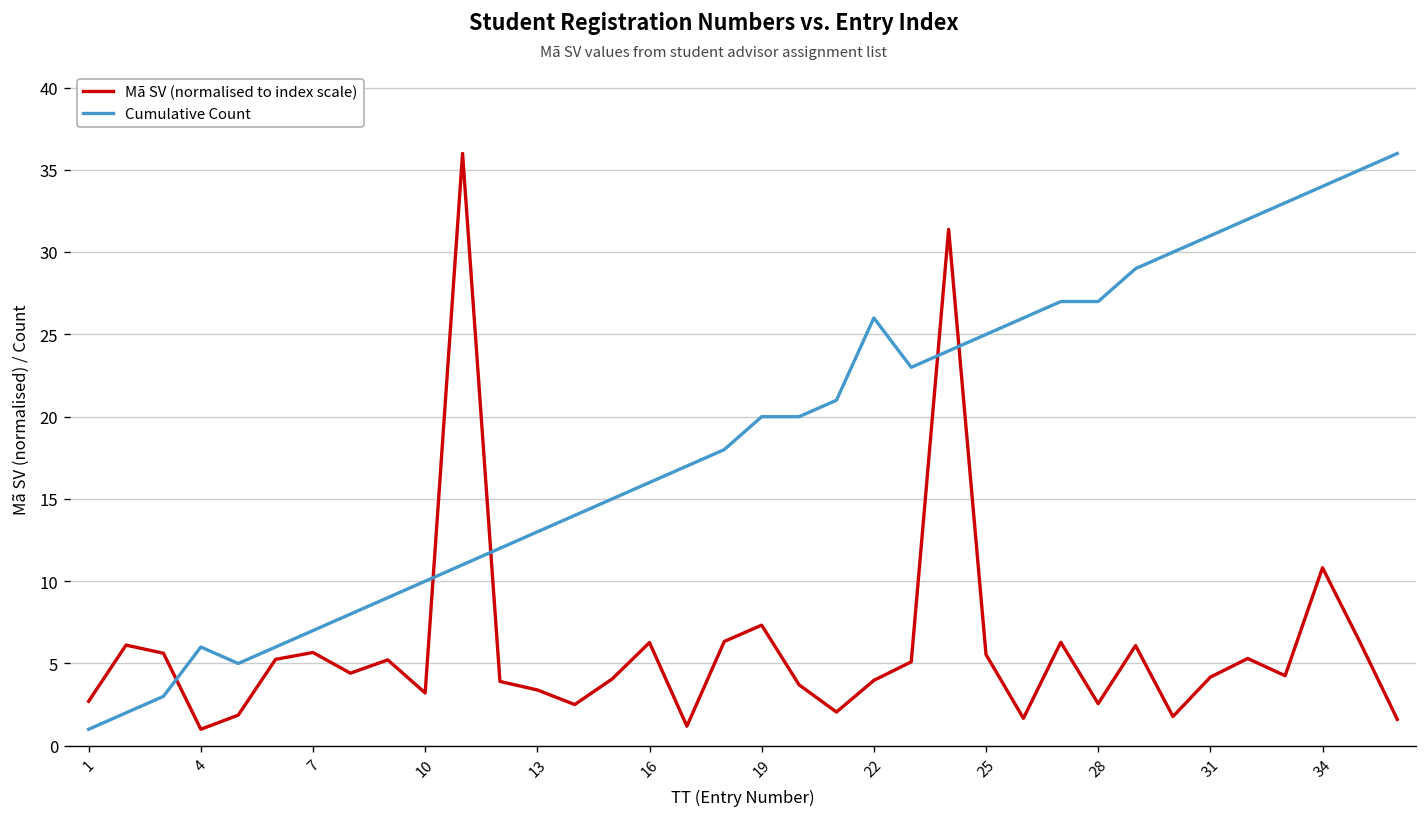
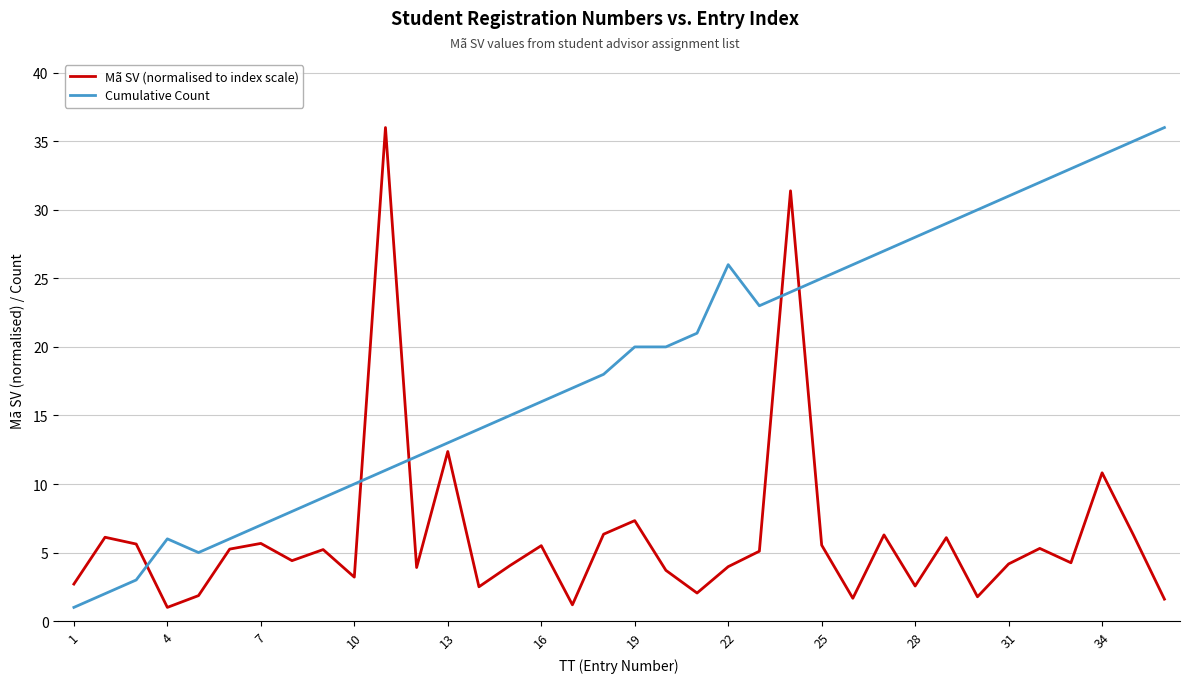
Mã SV (normalised to index scale), 13: 3.4 -> 12.4
Mã SV (normalised to index scale), 16: 6.3 -> 5.5
Cumulative Count, 28: 27 -> 28
